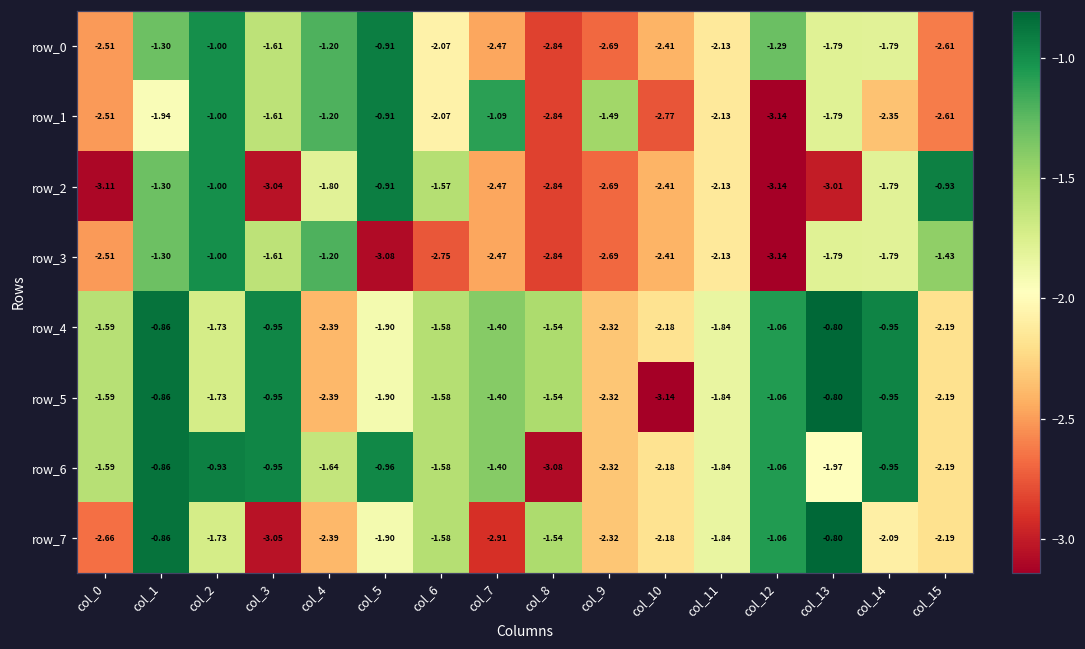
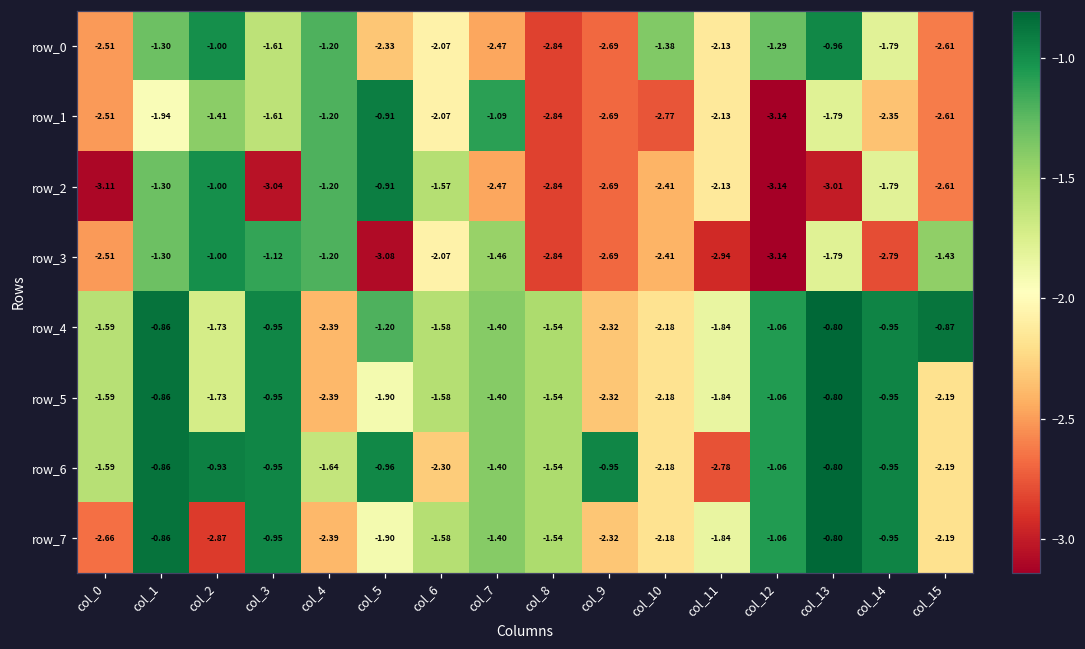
row_0, col_5: -0.91 -> -2.33
row_0, col_10: -2.41 -> -1.38
row_0, col_13: -1.79 -> -0.96
row_1, col_2: -1.00 -> -1.41
row_1, col_9: -1.49 -> -2.69
row_2, col_4: -1.80 -> -1.20
row_2, col_15: -0.93 -> -2.61
row_3, col_3: -1.61 -> -1.12
row_3, col_6: -2.75 -> -2.07
row_3, col_7: -2.47 -> -1.46
row_3, col_11: -2.13 -> -2.94
row_3, col_14: -1.79 -> -2.79
row_4, col_5: -1.90 -> -1.20
row_4, col_15: -2.19 -> -0.87
row_5, col_10: -3.14 -> -2.18
row_6, col_6: -1.58 -> -2.30
row_6, col_8: -3.08 -> -1.54
row_6, col_9: -2.32 -> -0.95
row_6, col_11: -1.84 -> -2.78
row_6, col_13: -1.97 -> -0.80
row_7, col_2: -1.73 -> -2.87
row_7, col_3: -3.05 -> -0.95
row_7, col_7: -2.91 -> -1.40
row_7, col_14: -2.09 -> -0.95
